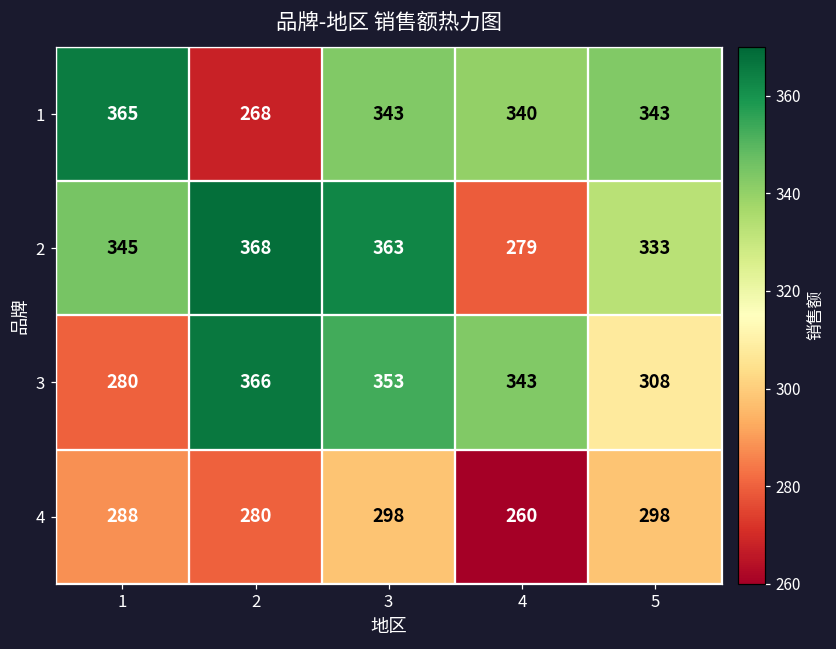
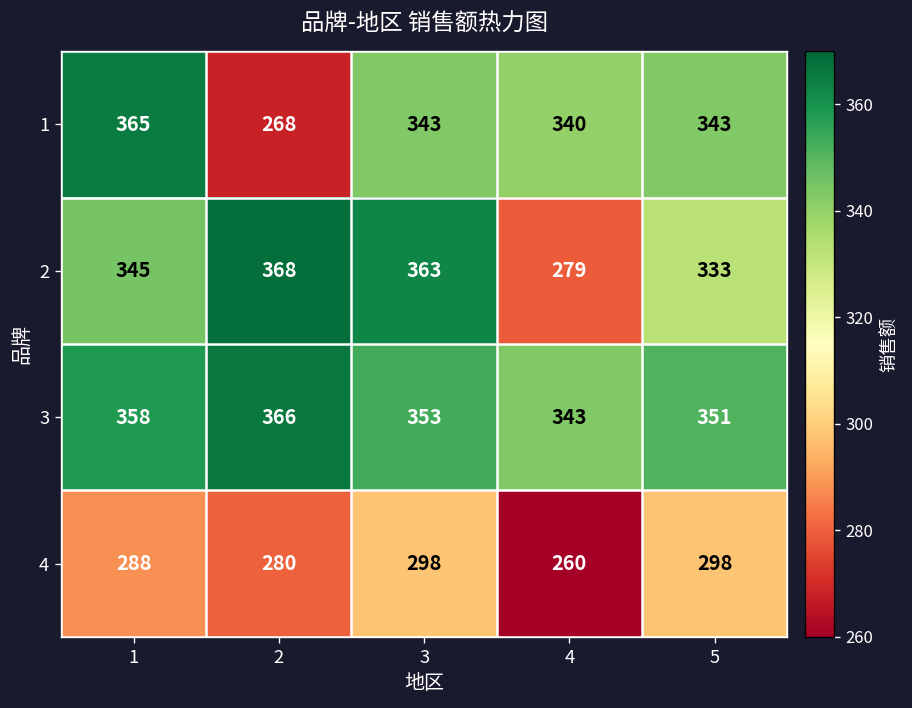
3, 1: 280 -> 358
3, 5: 308 -> 351
